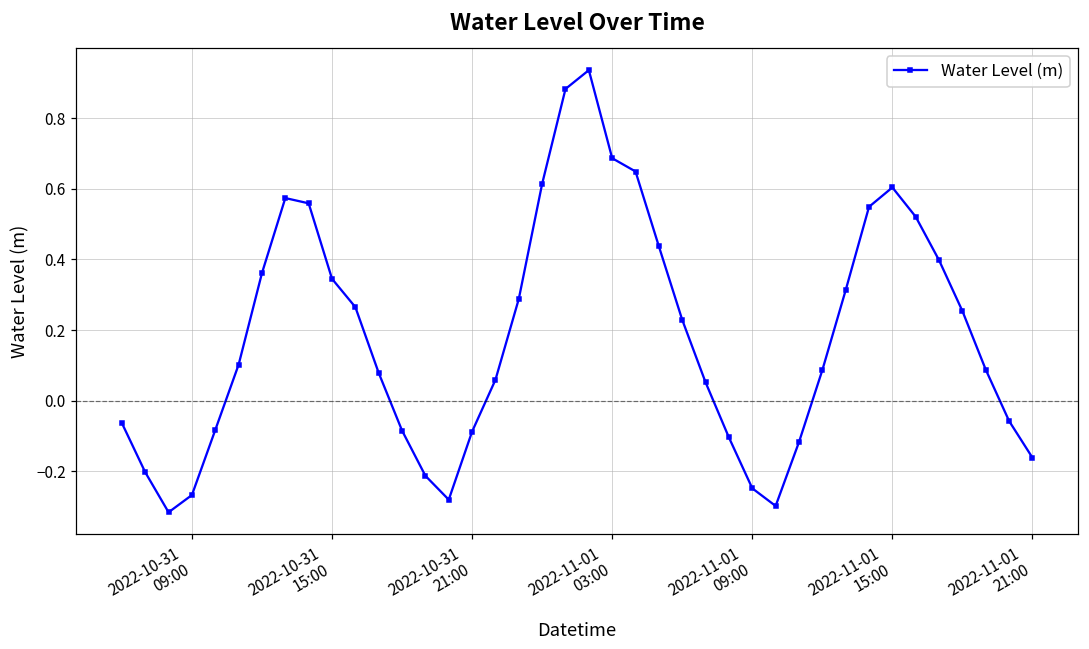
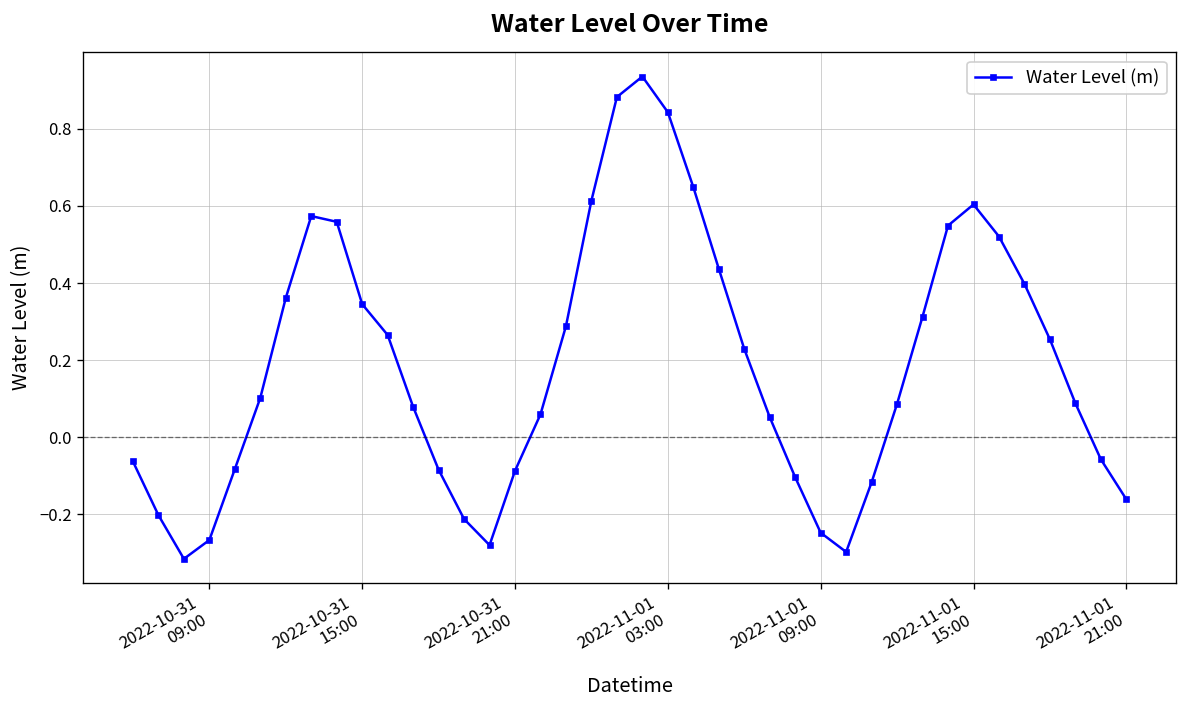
2022-11-01 03:00: 0.69 -> 0.84
